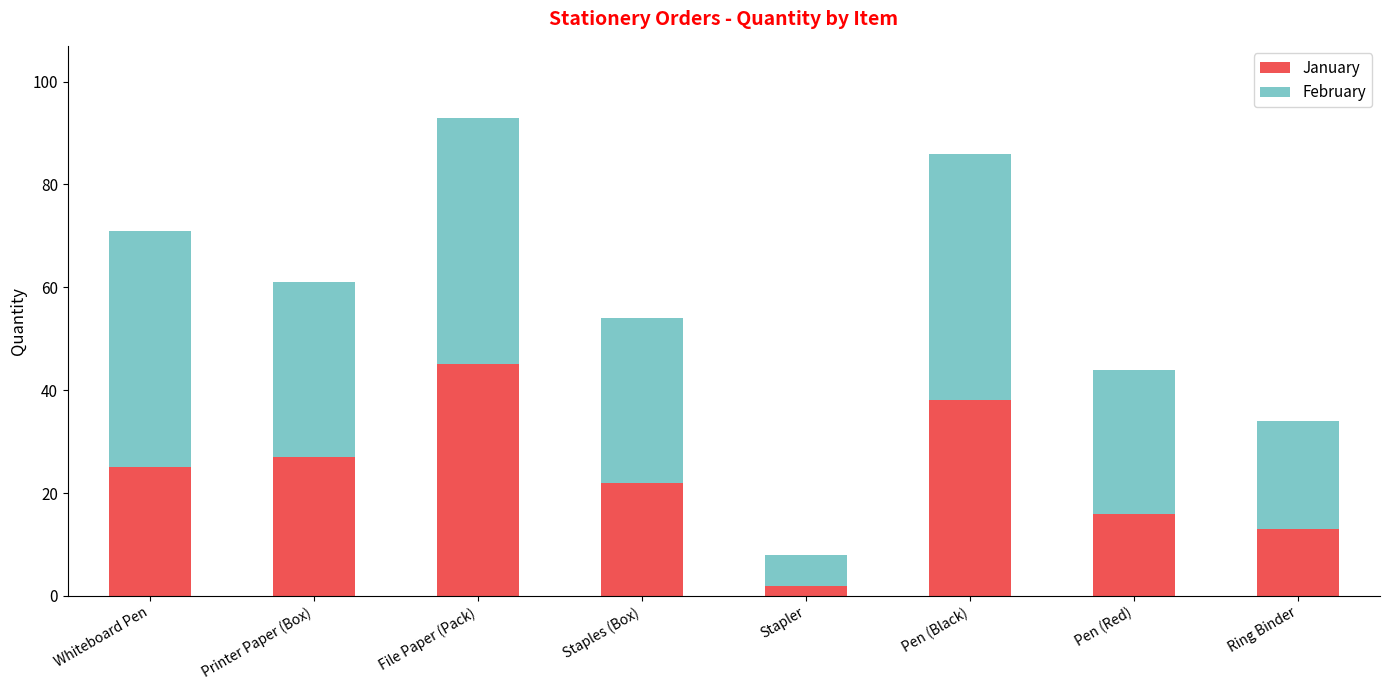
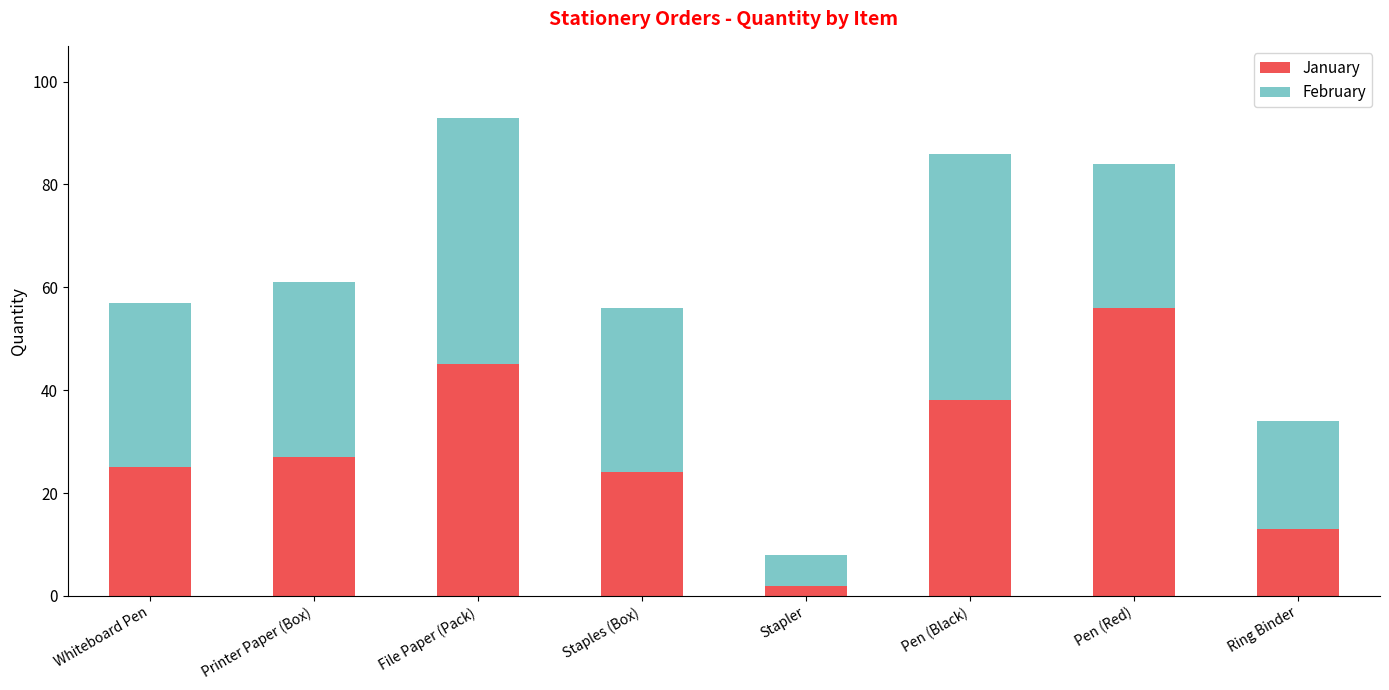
February, Whiteboard Pen: 46 -> 32
January, Staples (Box): 22 -> 24
January, Pen (Red): 16 -> 56
